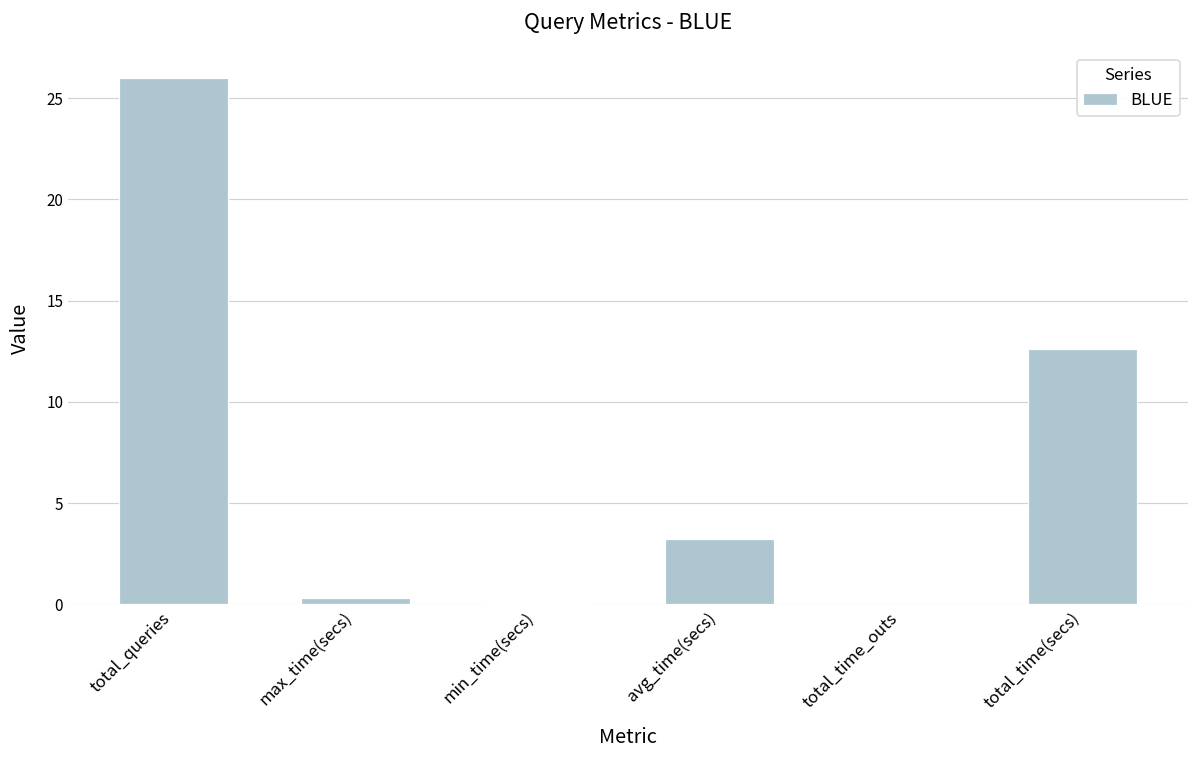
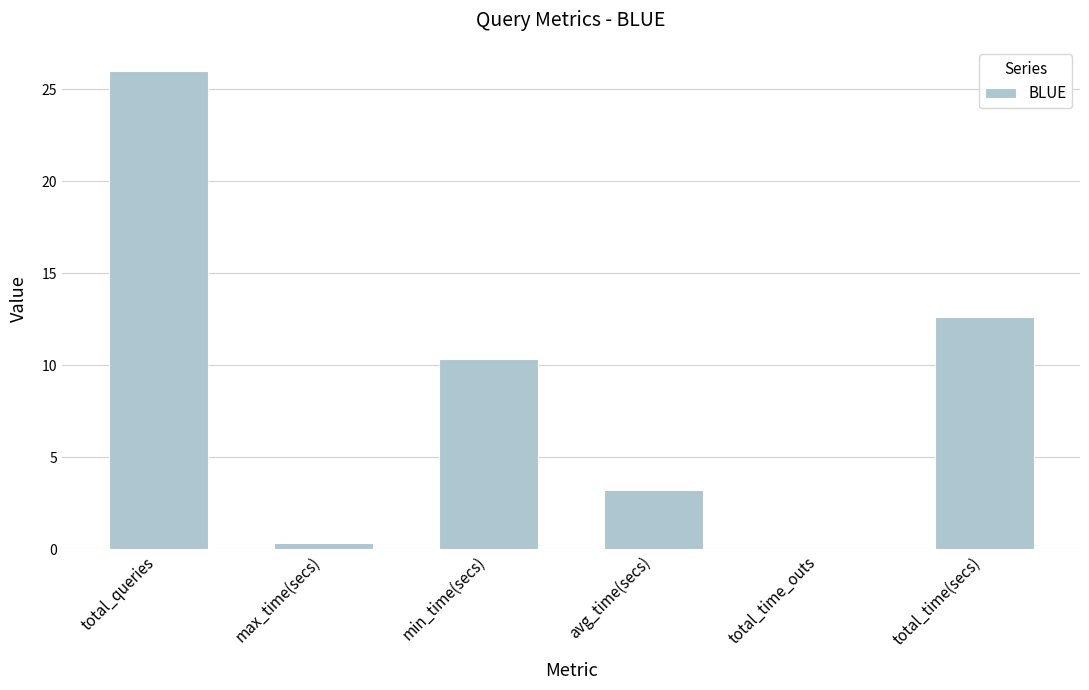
min_time(secs): 0.1 -> 10.3
